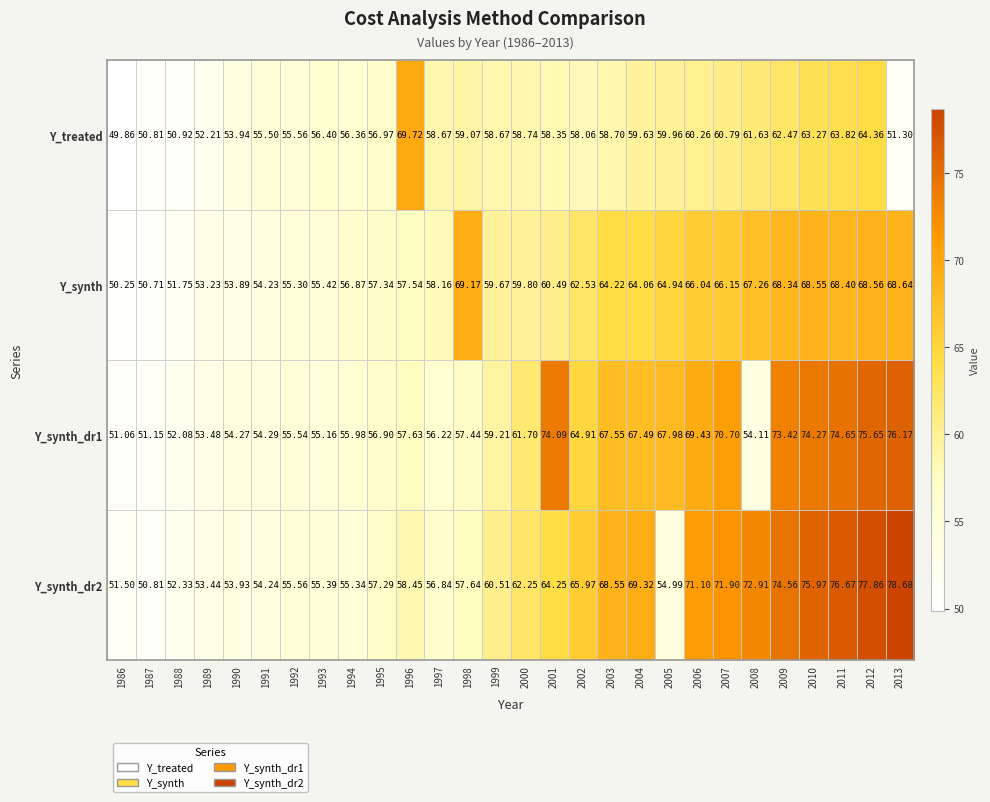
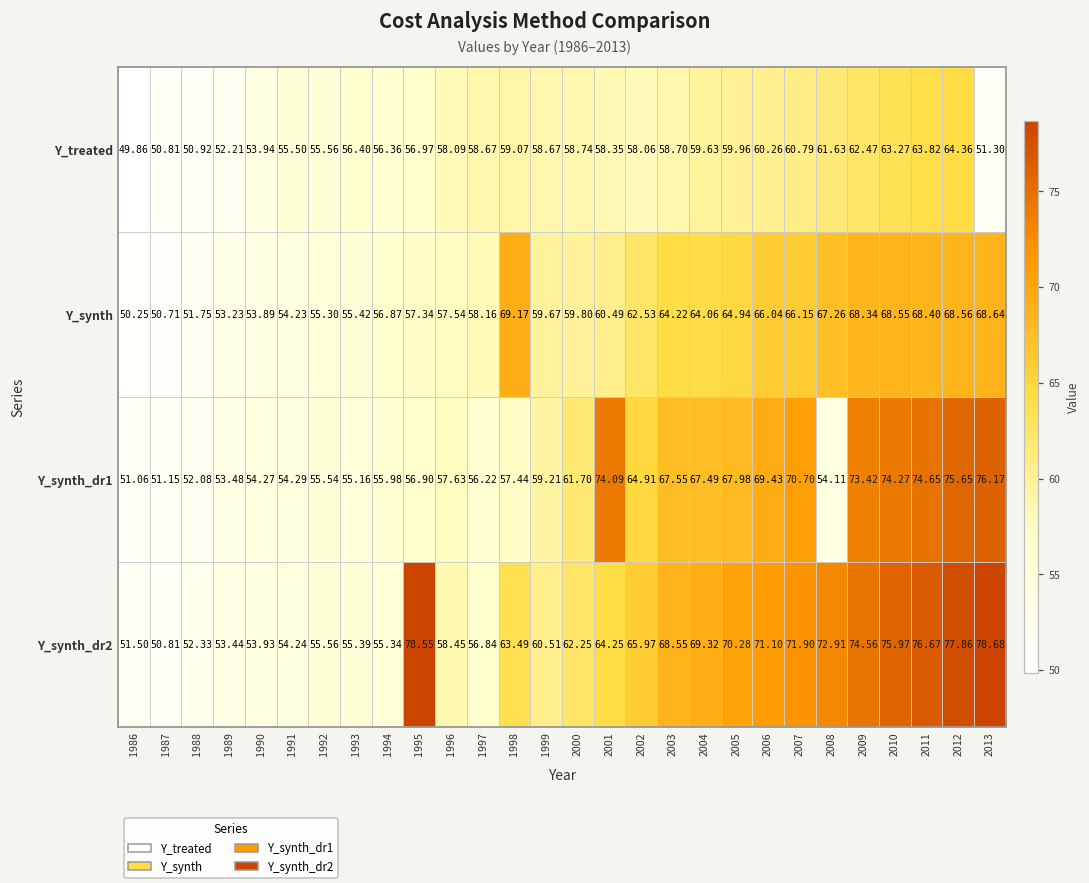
Y_treated, 1996: 69.72 -> 58.09
Y_synth_dr2, 1995: 57.29 -> 78.55
Y_synth_dr2, 1998: 57.64 -> 63.49
Y_synth_dr2, 2005: 54.99 -> 70.28
